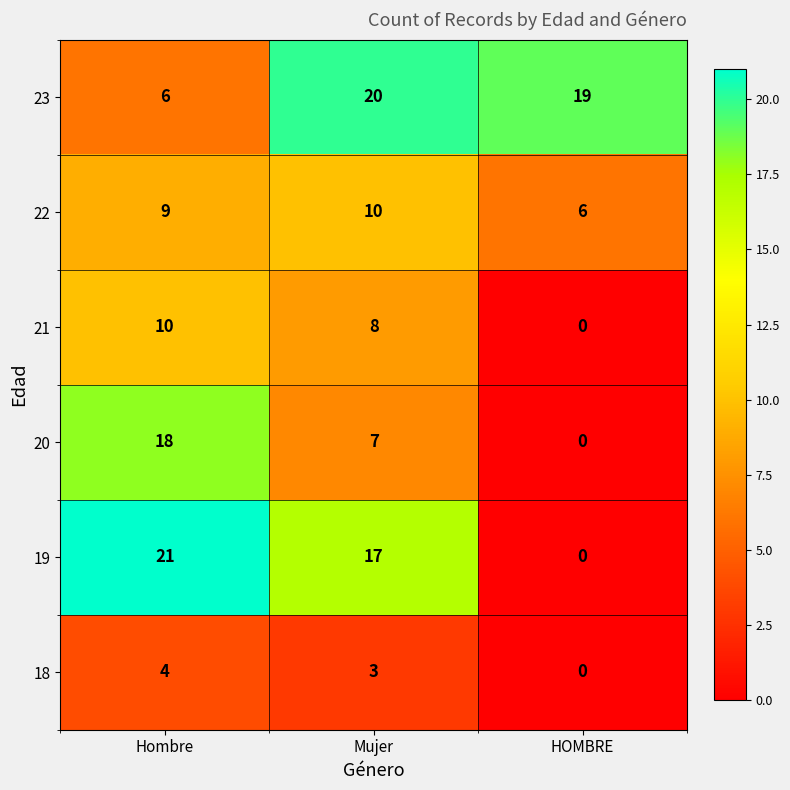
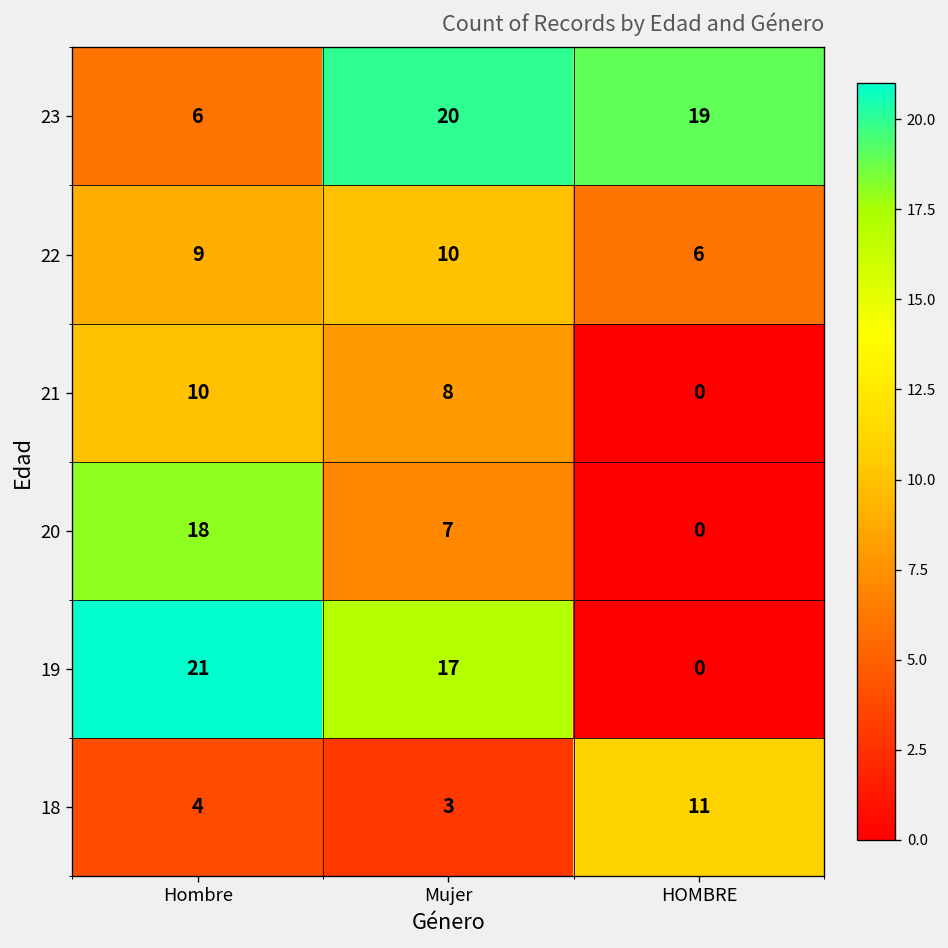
18, HOMBRE: 0 -> 11
